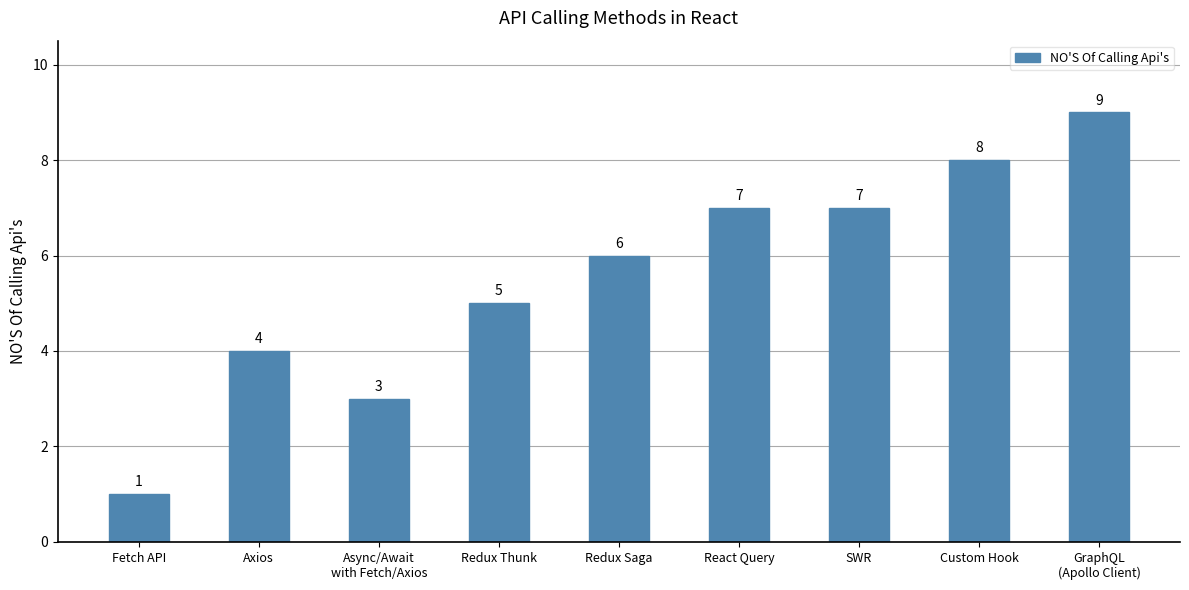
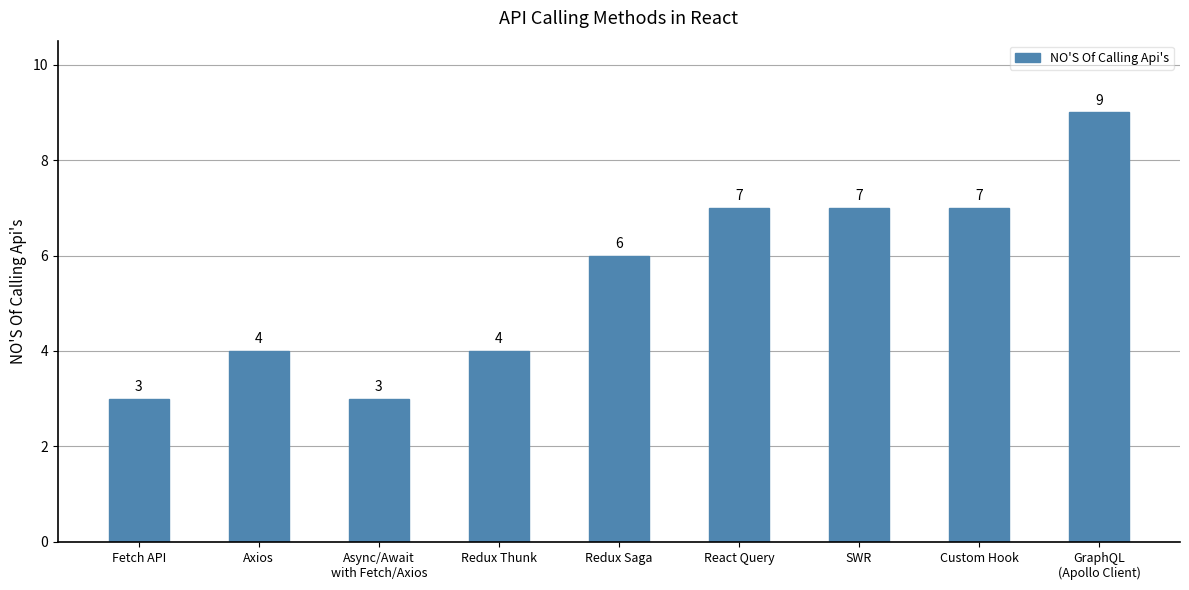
Fetch API: 1 -> 3
Redux Thunk: 5 -> 4
Custom Hook: 8 -> 7
